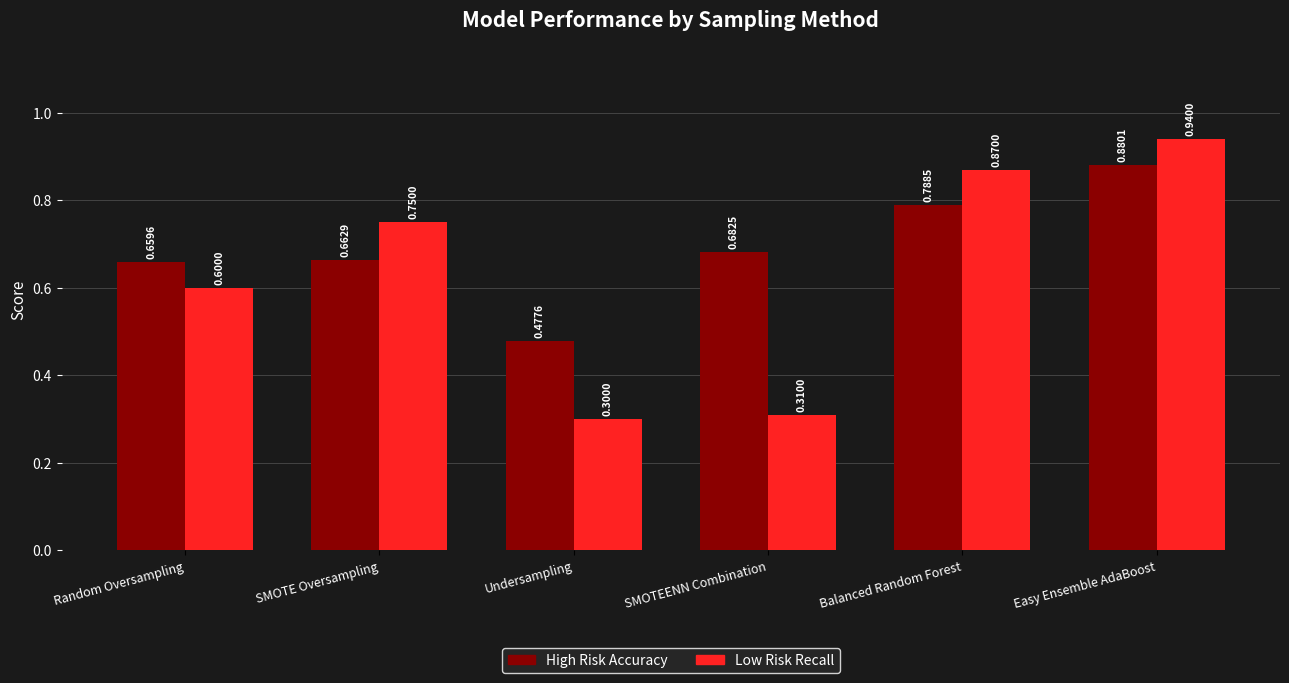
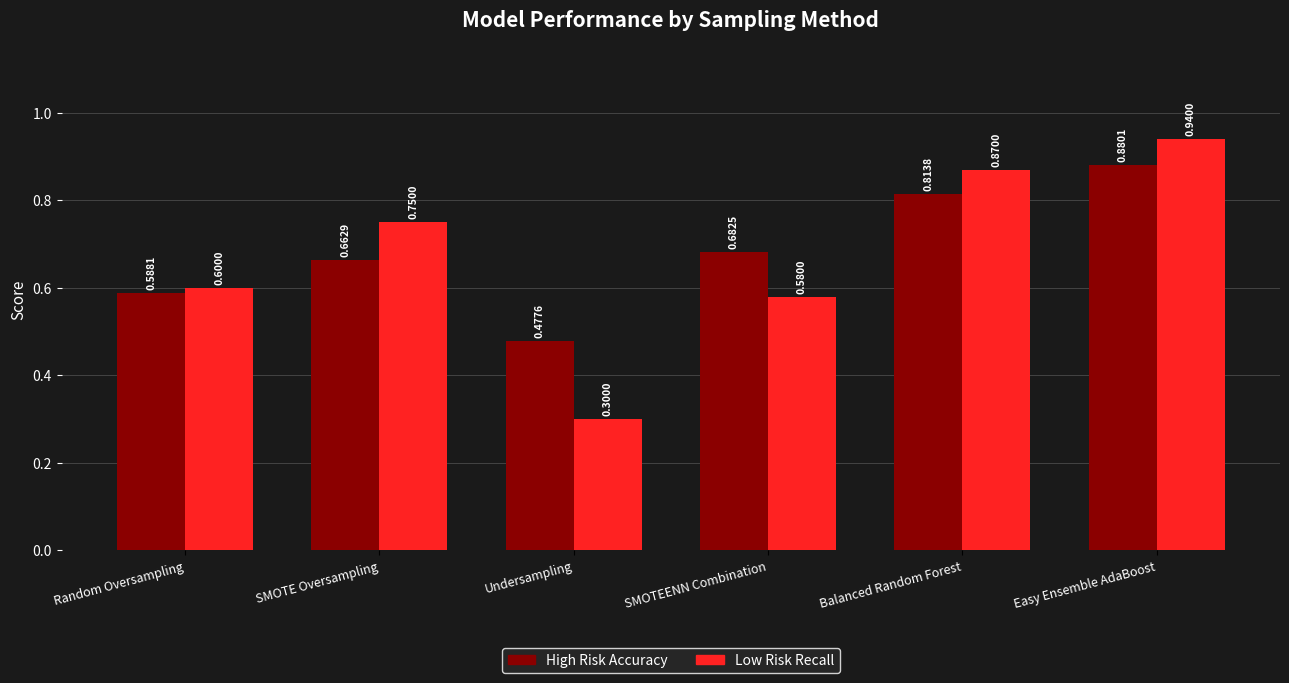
High Risk Accuracy, Random Oversampling: 0.6596 -> 0.5881
Low Risk Recall, SMOTEENN Combination: 0.3100 -> 0.5800
High Risk Accuracy, Balanced Random Forest: 0.7885 -> 0.8138
